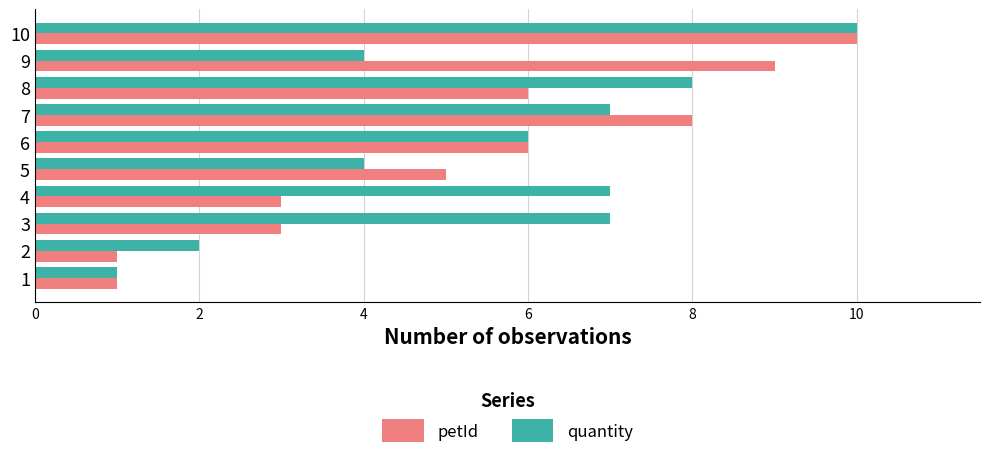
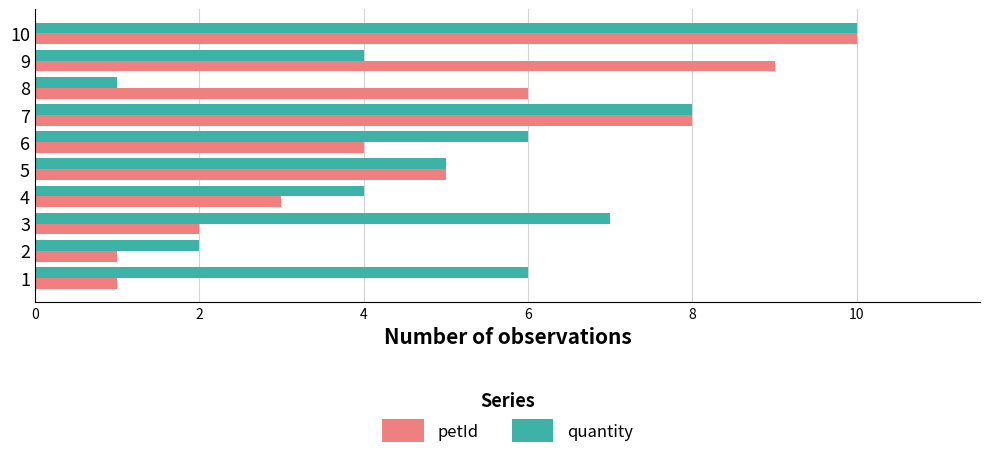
quantity, 8: 8 -> 1
quantity, 7: 7 -> 8
petId, 6: 6 -> 4
quantity, 5: 4 -> 5
quantity, 4: 7 -> 4
petId, 3: 3 -> 2
quantity, 1: 1 -> 6
